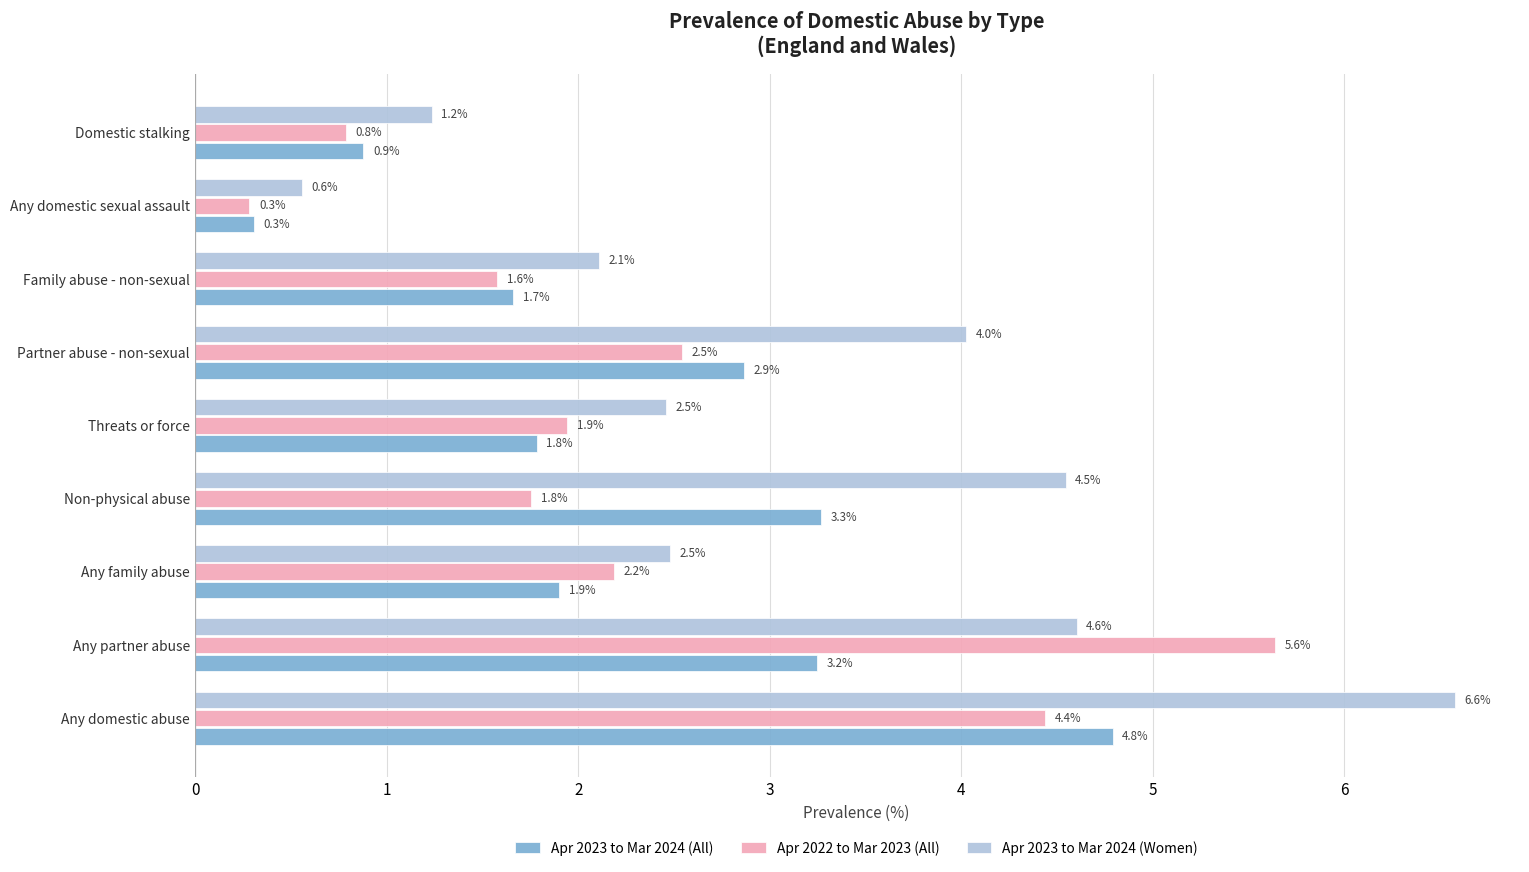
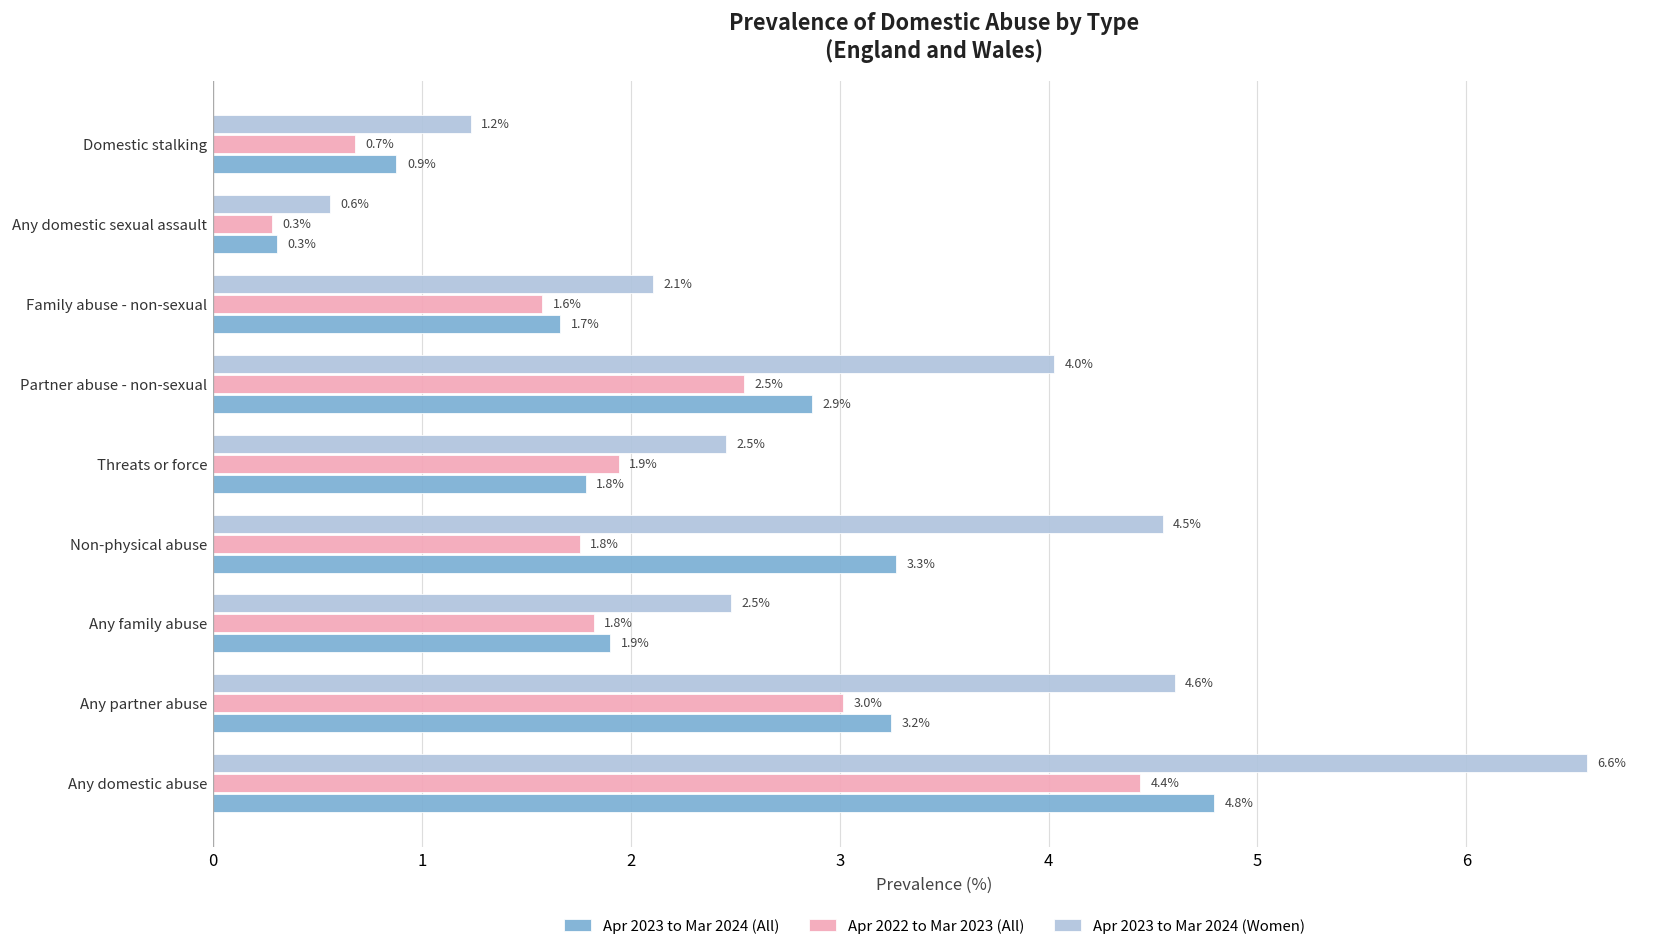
Apr 2022 to Mar 2023 (All), Domestic stalking: 0.8% -> 0.7%
Apr 2022 to Mar 2023 (All), Any family abuse: 2.2% -> 1.8%
Apr 2022 to Mar 2023 (All), Any partner abuse: 5.6% -> 3.0%
